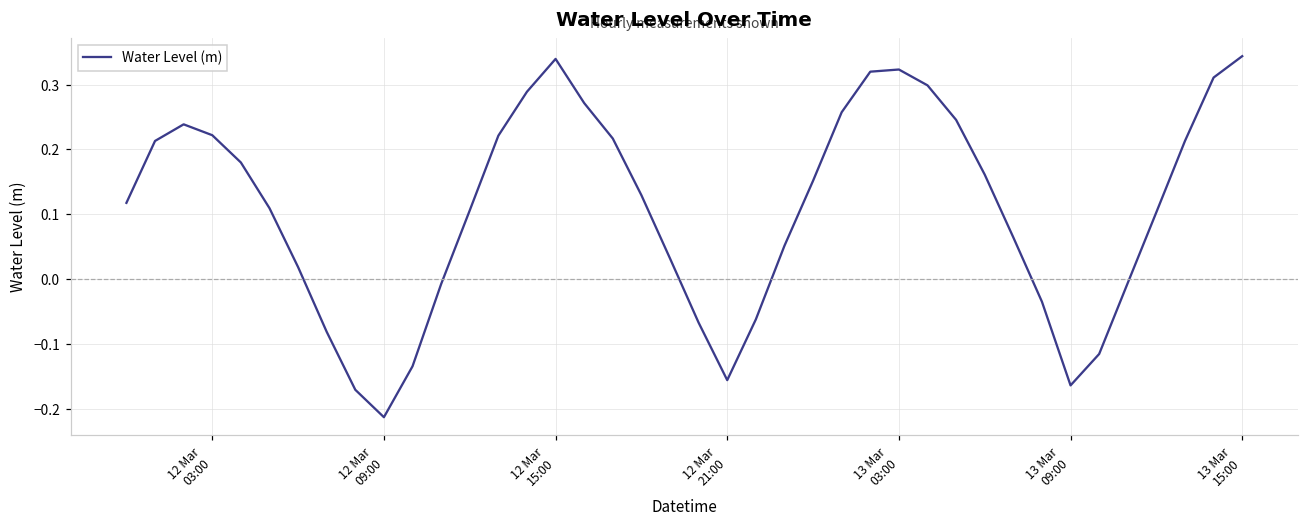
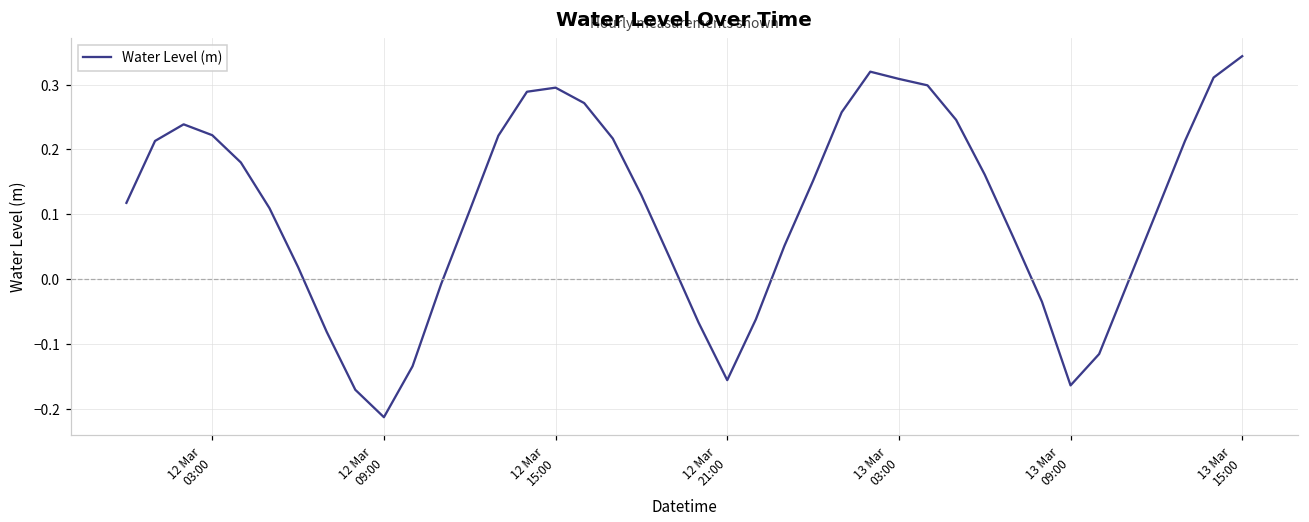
12 Mar 15:00: 0.34 -> 0.30
13 Mar 03:00: 0.32 -> 0.31
